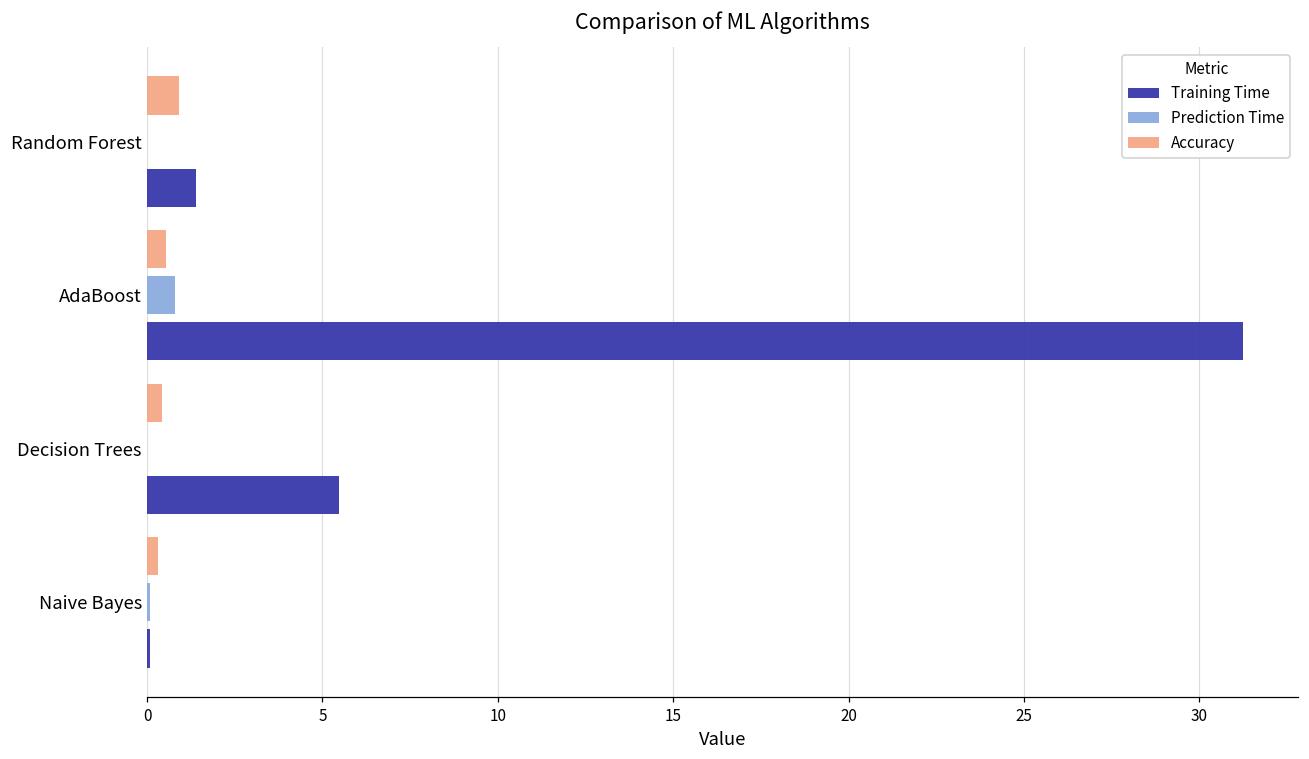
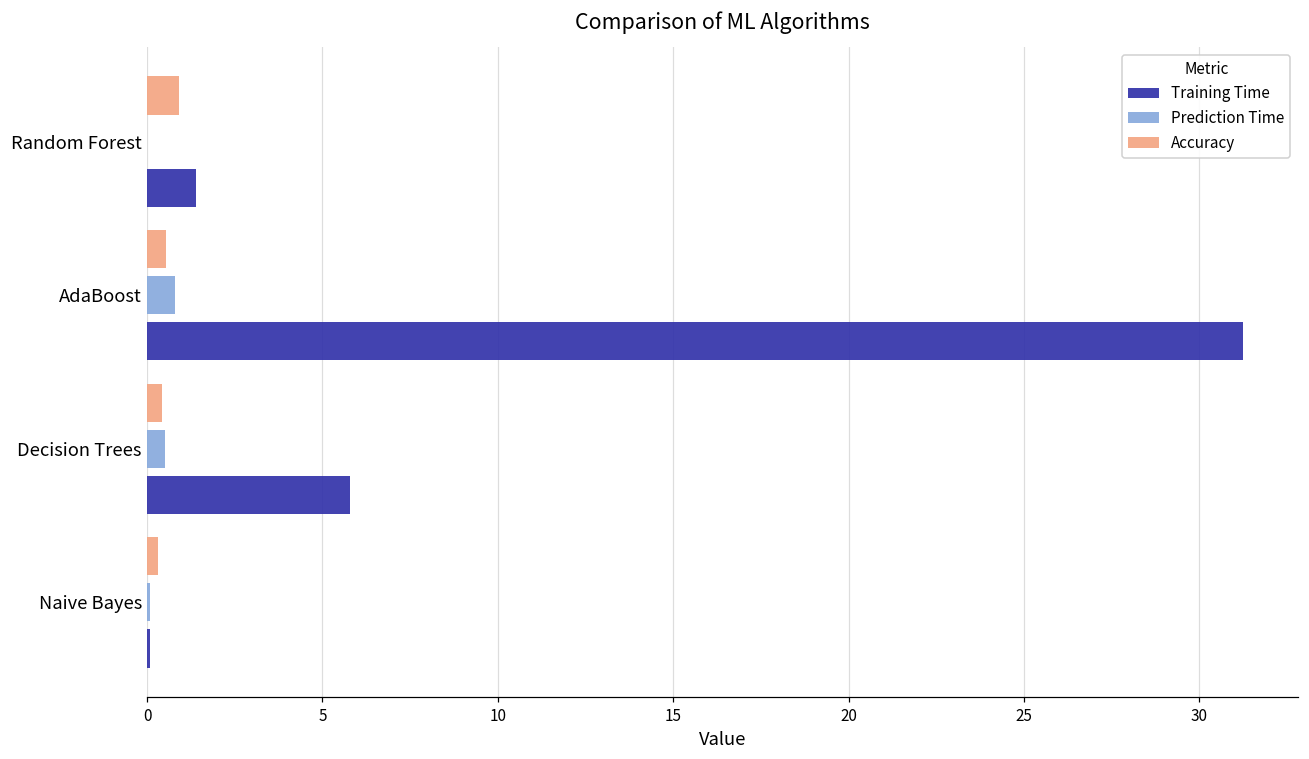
Prediction Time, Decision Trees: 0.0 -> 0.5
Training Time, Decision Trees: 5.5 -> 5.8
